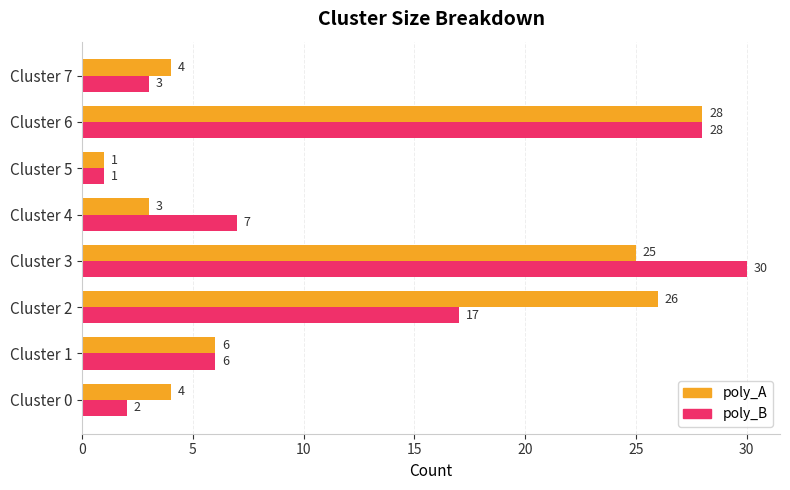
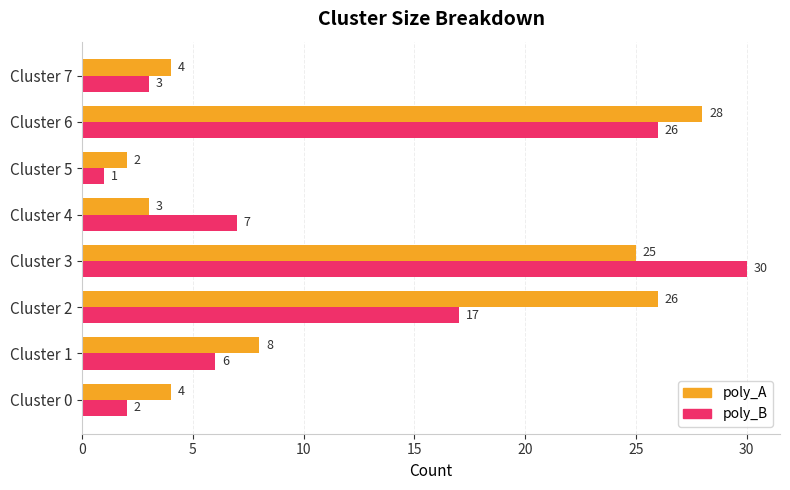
poly_B, Cluster 6: 28 -> 26
poly_A, Cluster 5: 1 -> 2
poly_A, Cluster 1: 6 -> 8
